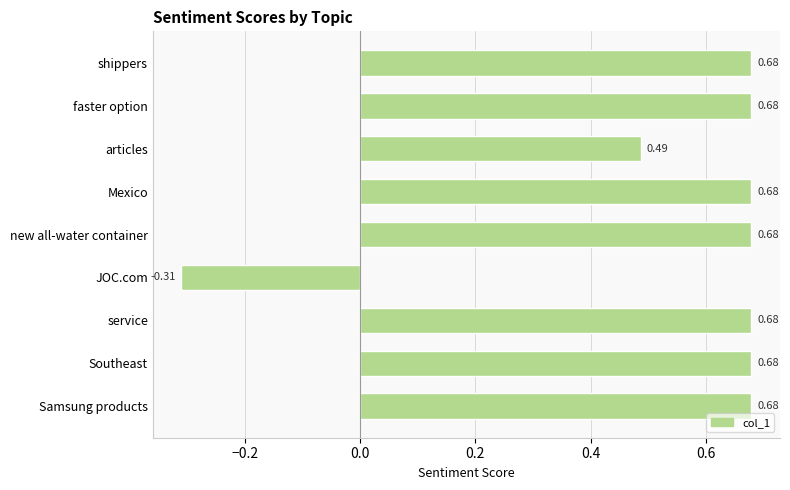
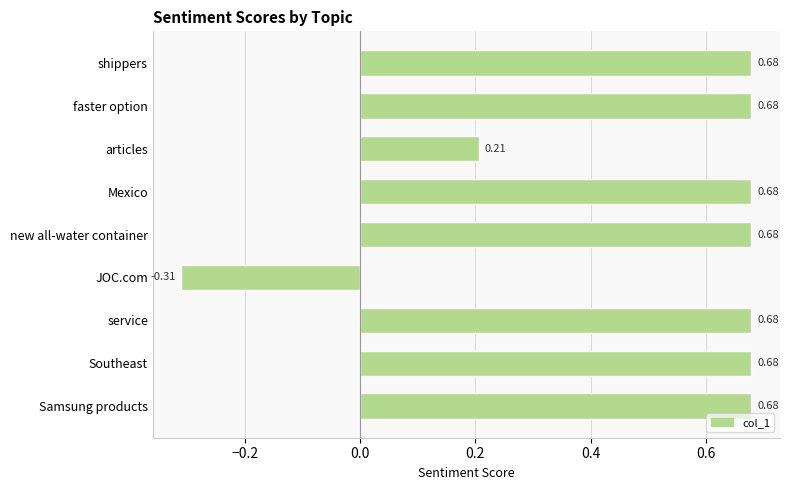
articles: 0.49 -> 0.21
